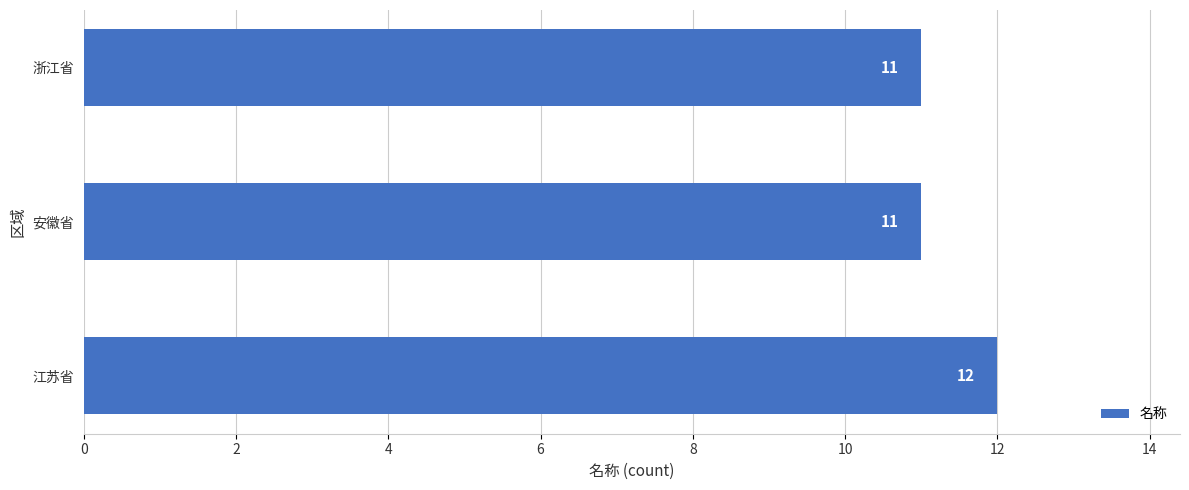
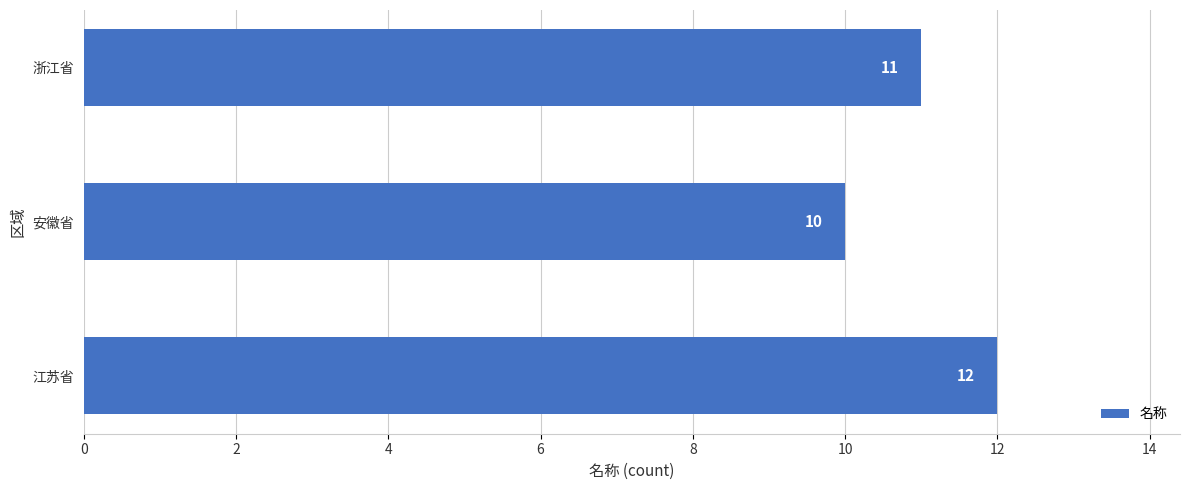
安徽省: 11 -> 10
